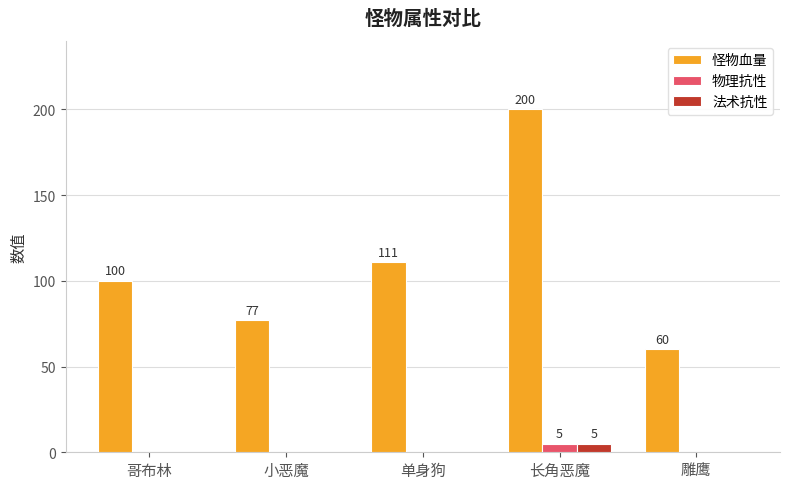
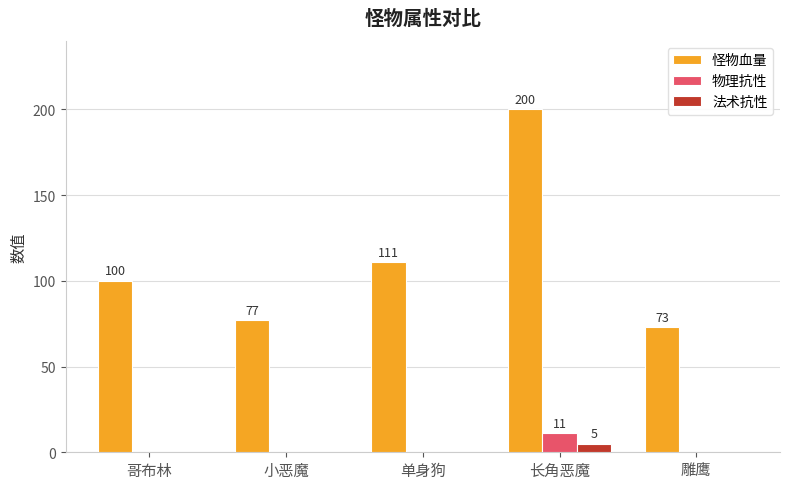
物理抗性, 长角恶魔: 5 -> 11
怪物血量, 雕鹰: 60 -> 73
